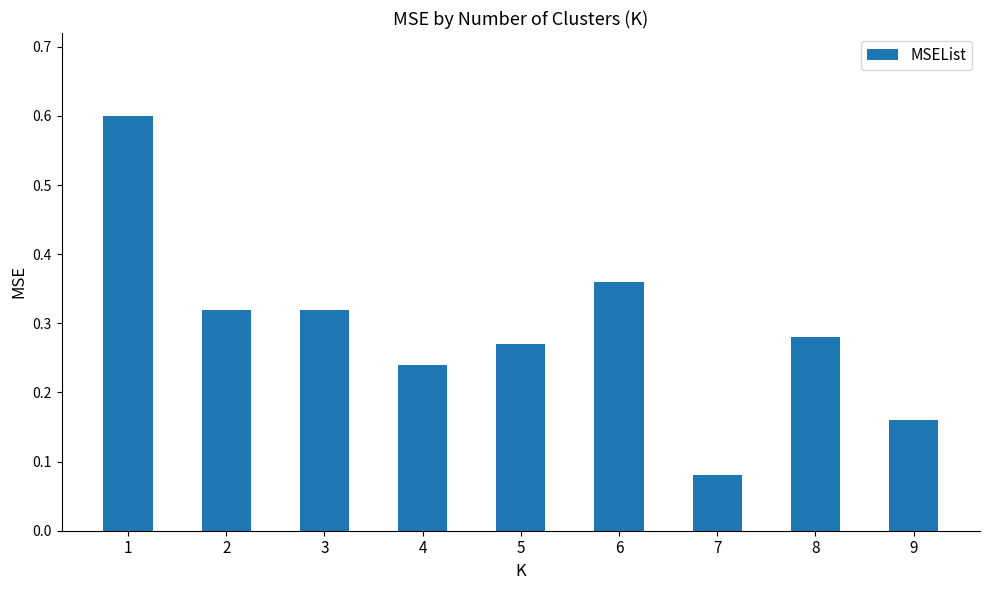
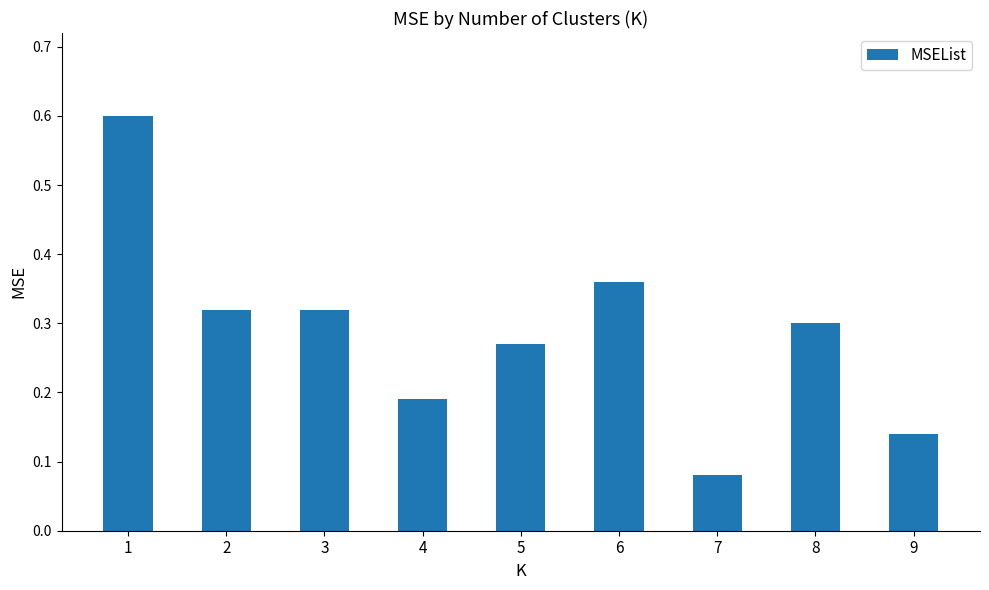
4: 0.24 -> 0.19
8: 0.28 -> 0.30
9: 0.16 -> 0.14
